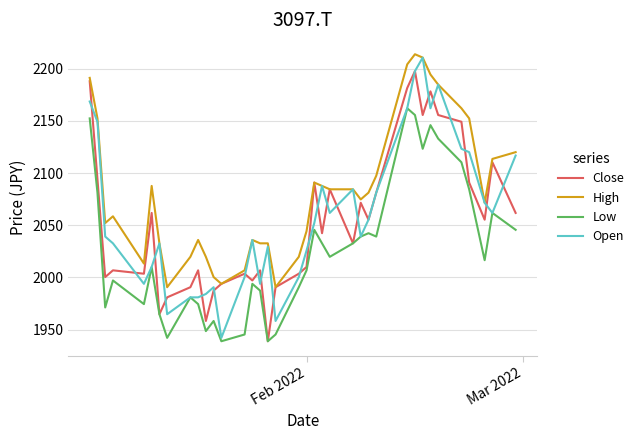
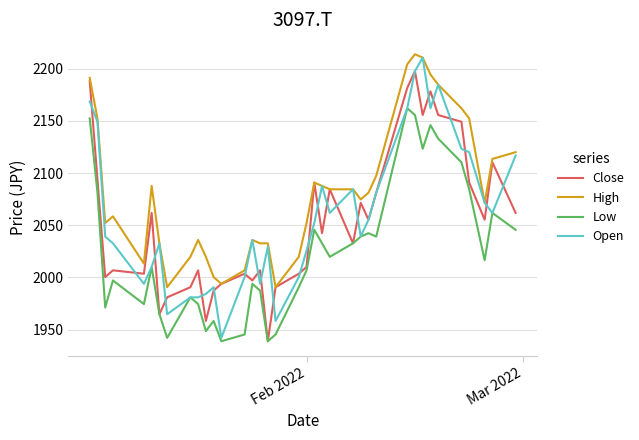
High, Feb 2022: 2044 -> 2052
